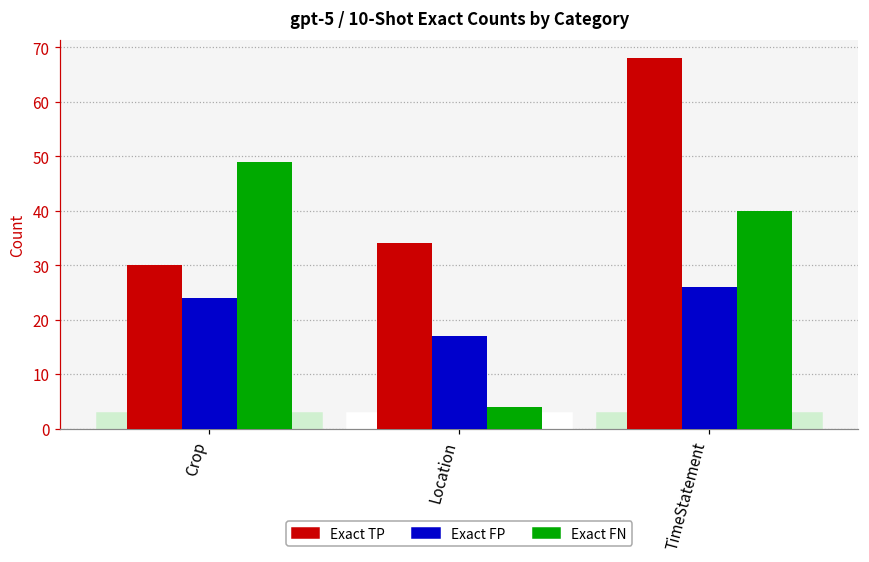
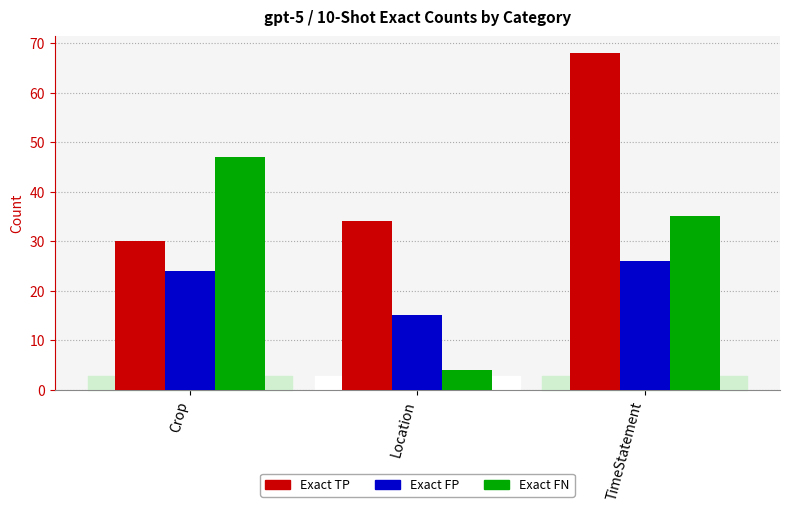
Exact FN, Crop: 49 -> 47
Exact FP, Location: 17 -> 15
Exact FN, TimeStatement: 40 -> 35
